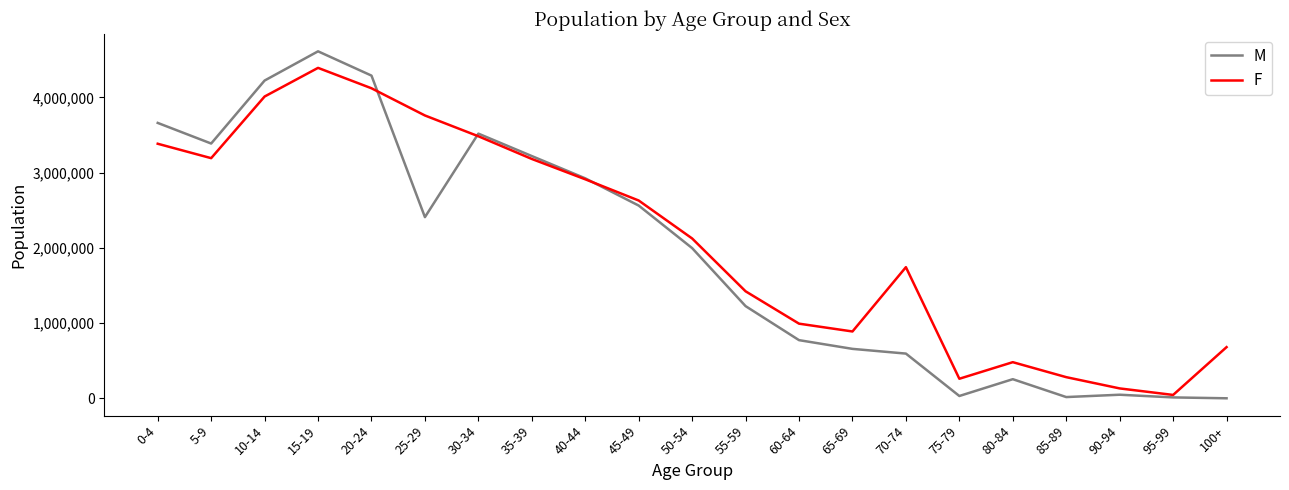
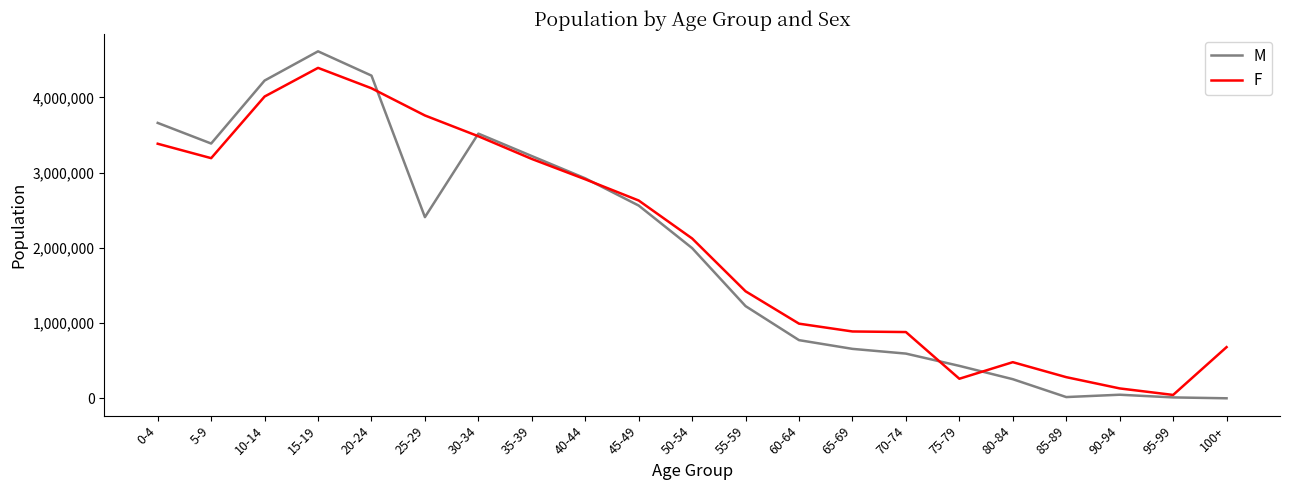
F, 70-74: 1,700,000 -> 900,000
M, 75-79: 0 -> 400,000
